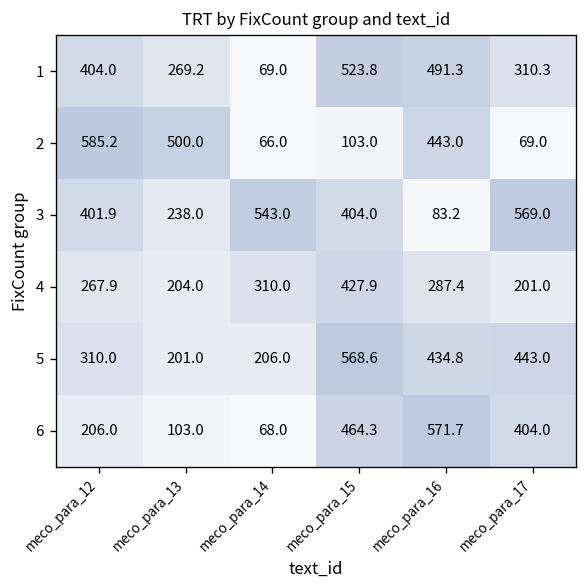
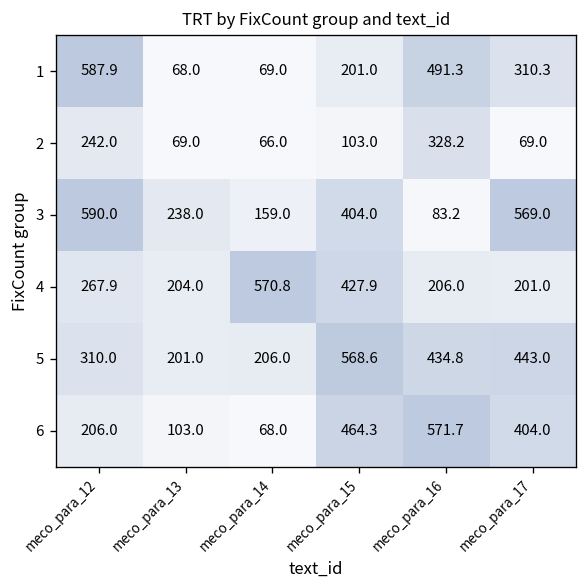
1, meco_para_12: 404.0 -> 587.9
1, meco_para_13: 269.2 -> 68.0
1, meco_para_15: 523.8 -> 201.0
2, meco_para_12: 585.2 -> 242.0
2, meco_para_13: 500.0 -> 69.0
2, meco_para_16: 443.0 -> 328.2
3, meco_para_12: 401.9 -> 590.0
3, meco_para_14: 543.0 -> 159.0
4, meco_para_14: 310.0 -> 570.8
4, meco_para_16: 287.4 -> 206.0
